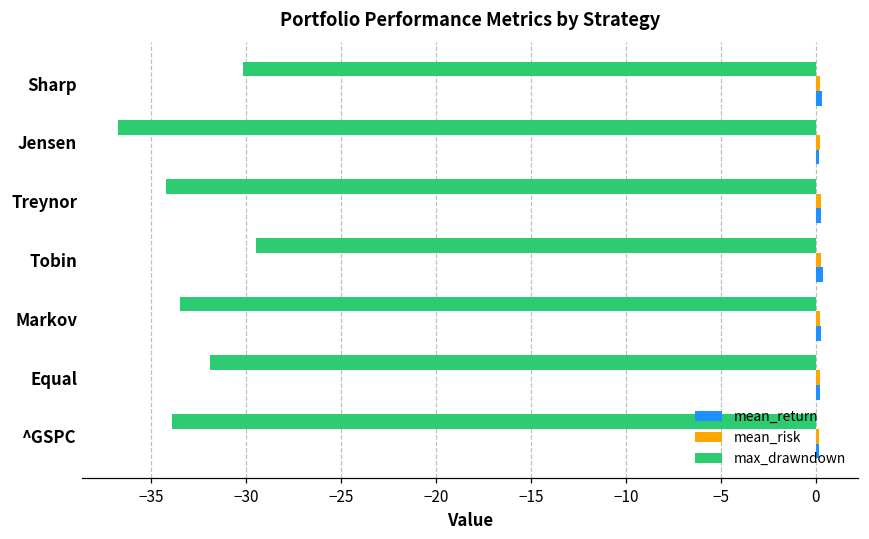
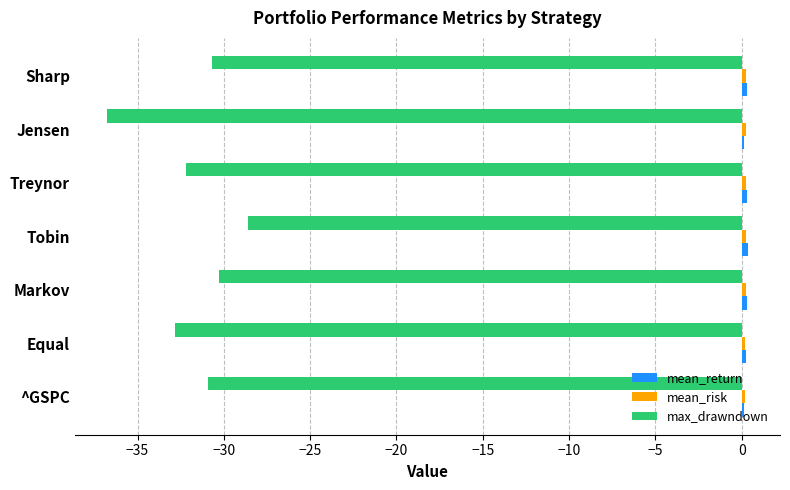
max_drawndown, Sharp: -30.1 -> -30.7
max_drawndown, Treynor: -34.2 -> -32.2
max_drawndown, Tobin: -29.5 -> -28.6
max_drawndown, Markov: -33.5 -> -30.3
max_drawndown, Equal: -31.9 -> -32.8
max_drawndown, ^GSPC: -33.9 -> -30.9
